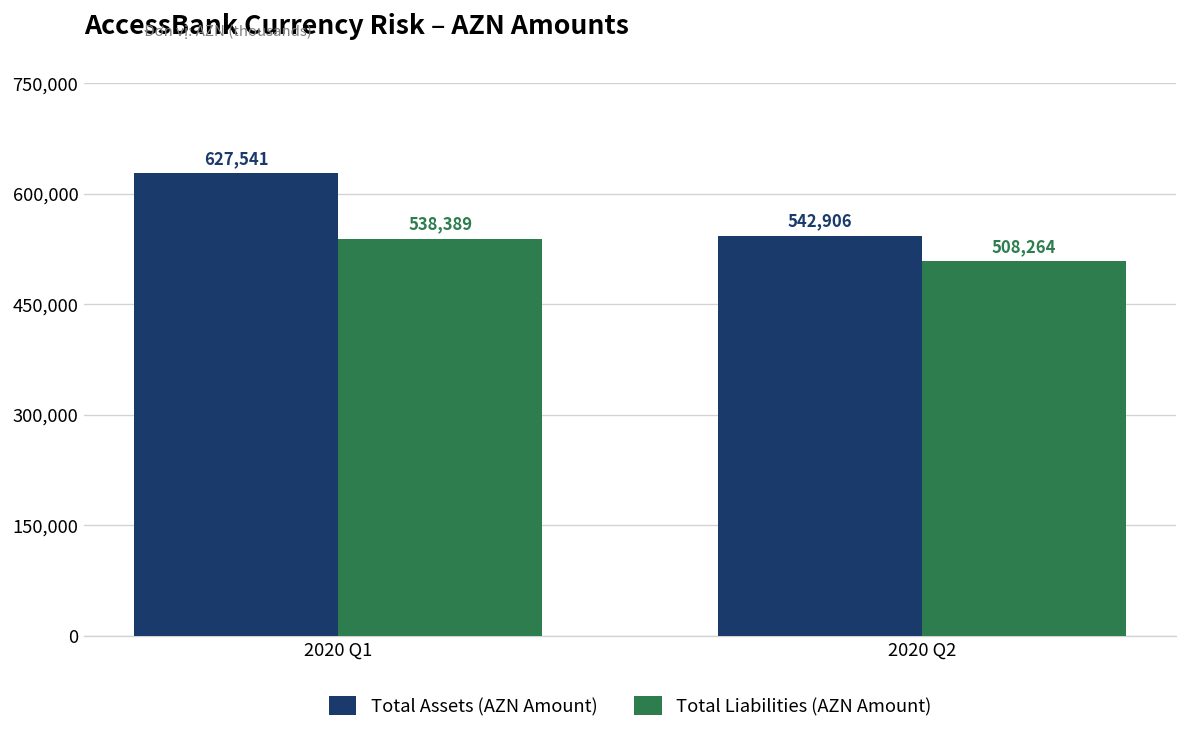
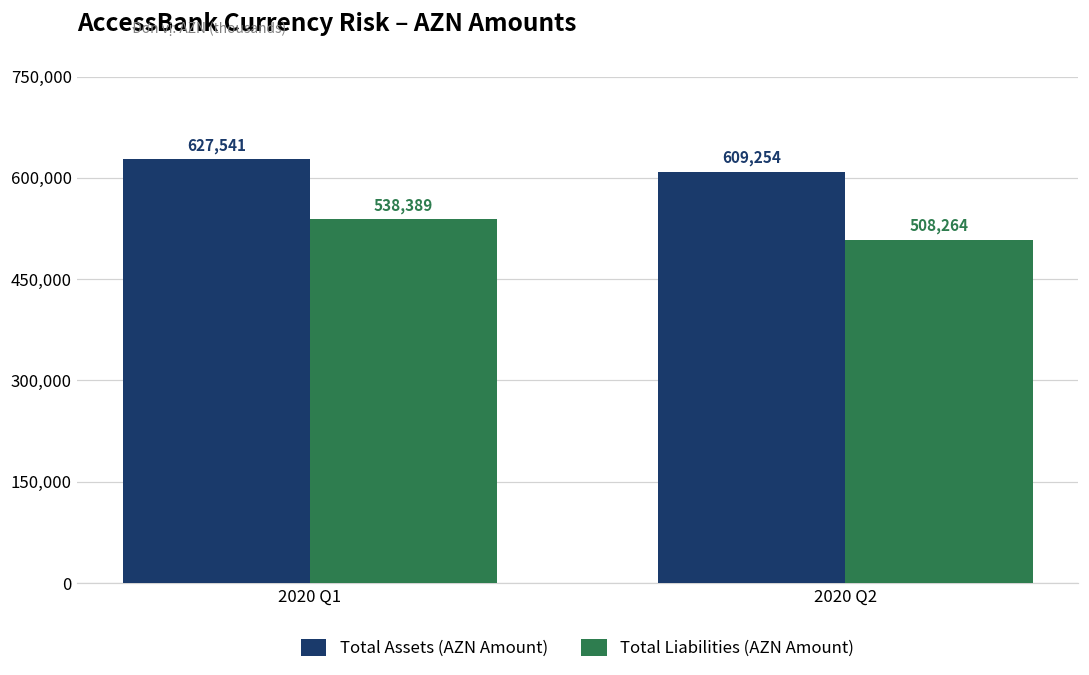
Total Assets (AZN Amount), 2020 Q2: 542,906 -> 609,254
